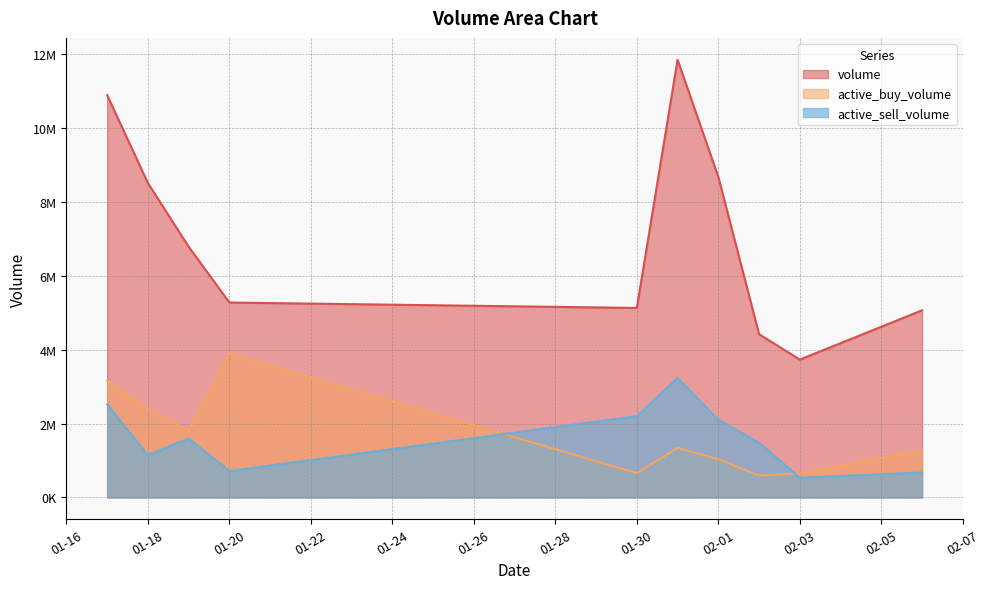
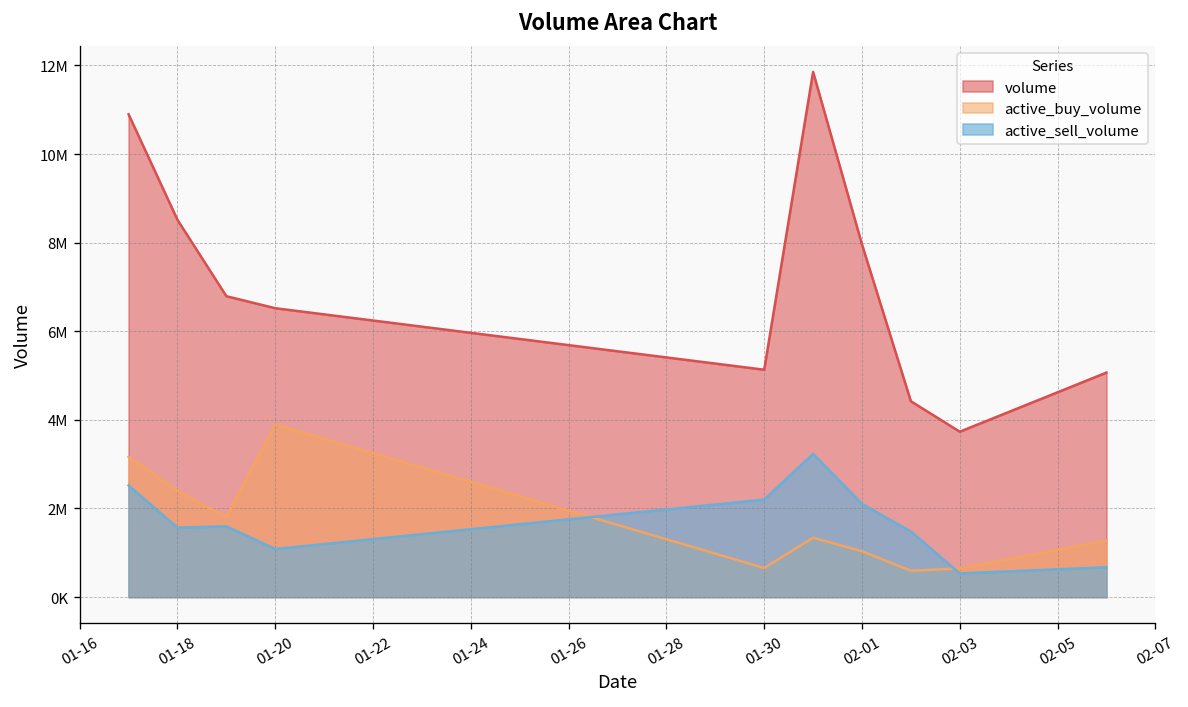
active_sell_volume, 01-18: 1100000 -> 1600000
volume, 01-20: 5300000 -> 6500000
active_sell_volume, 01-20: 700000 -> 1100000
volume, 02-01: 8700000 -> 8000000
